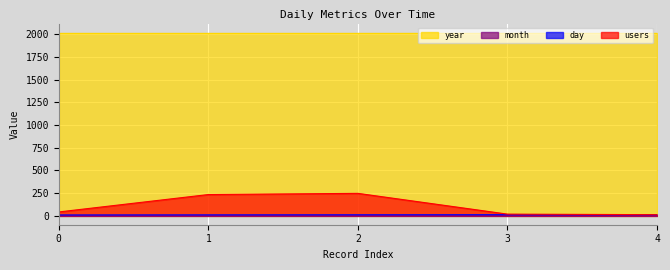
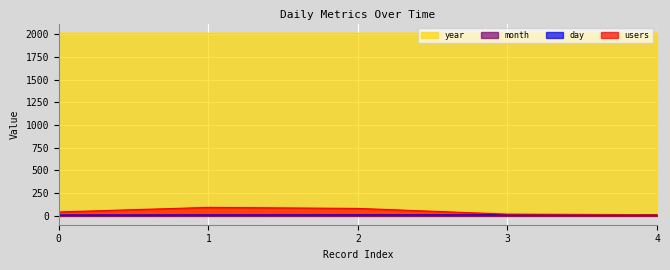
users, 1: 200 -> 100
users, 2: 200 -> 100
